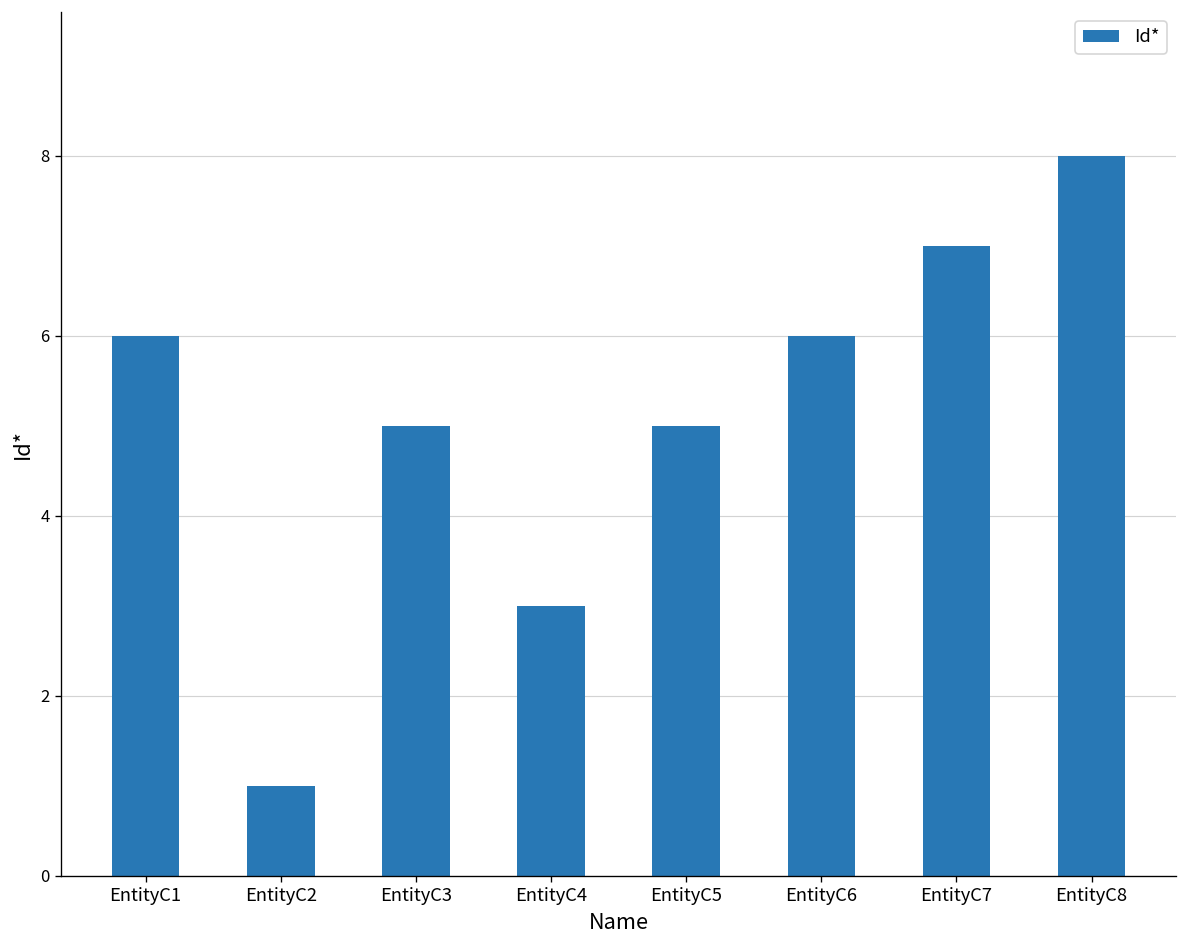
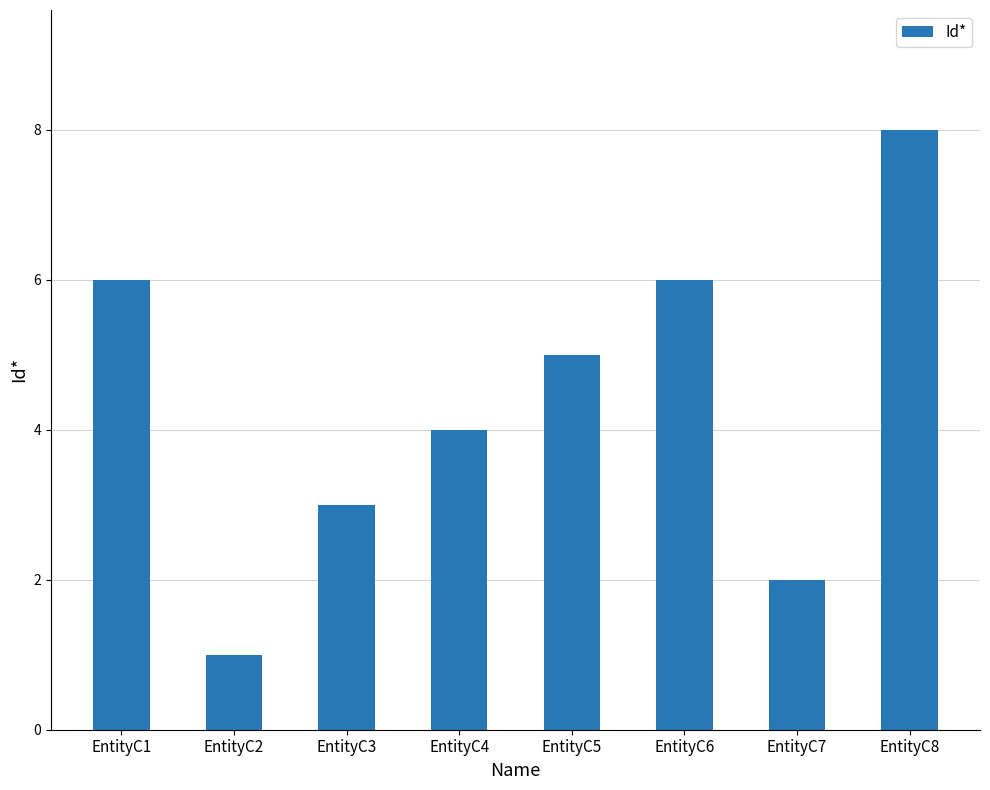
EntityC3: 5 -> 3
EntityC4: 3 -> 4
EntityC7: 7 -> 2
